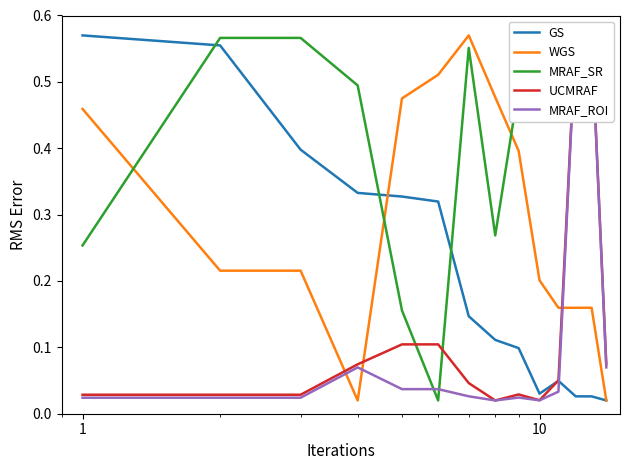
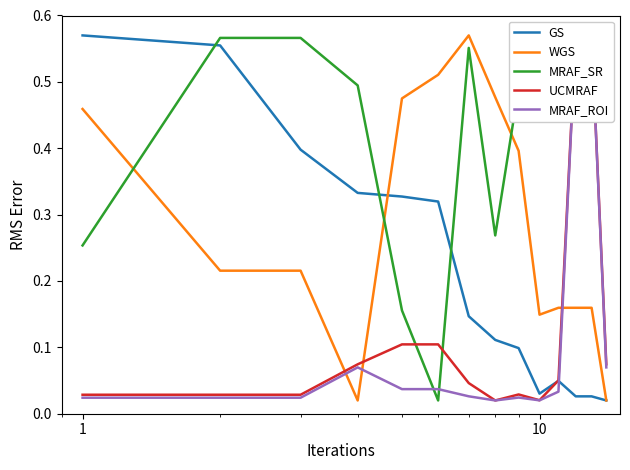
WGS, 10: 0.20 -> 0.15
